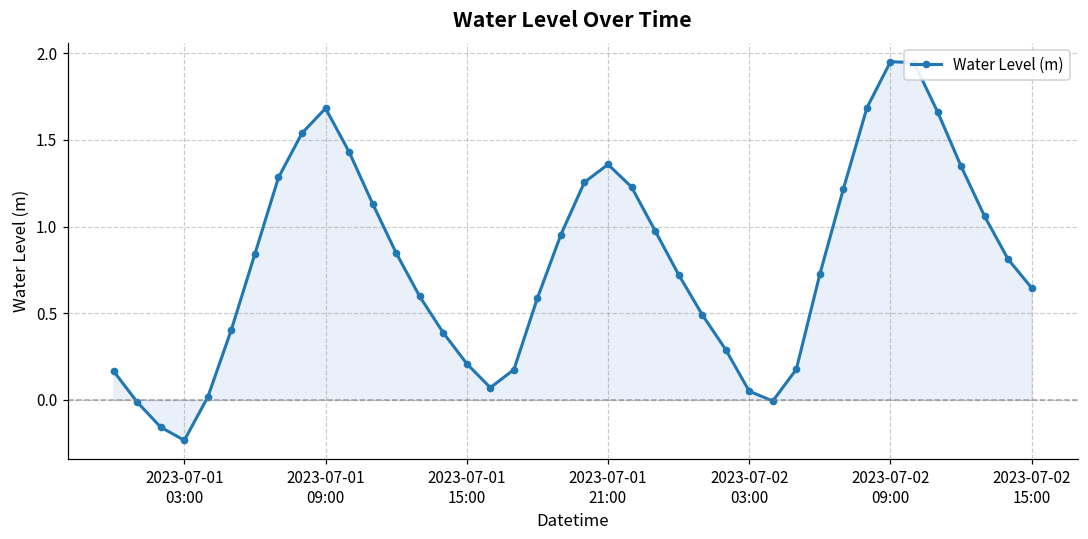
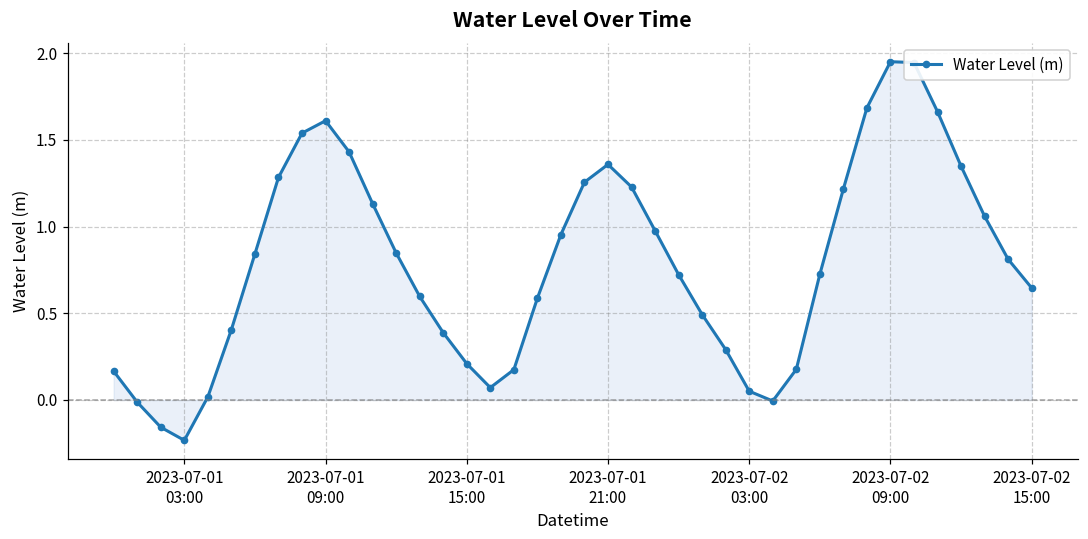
Water Level (m), 2023-07-01 09:00: 1.68 -> 1.61
